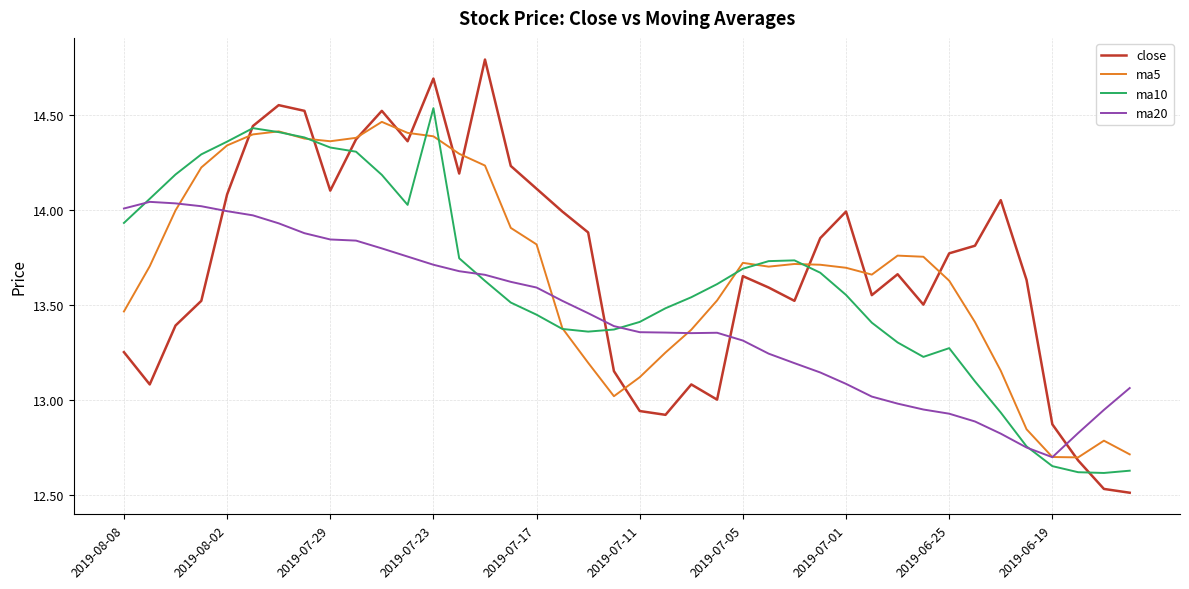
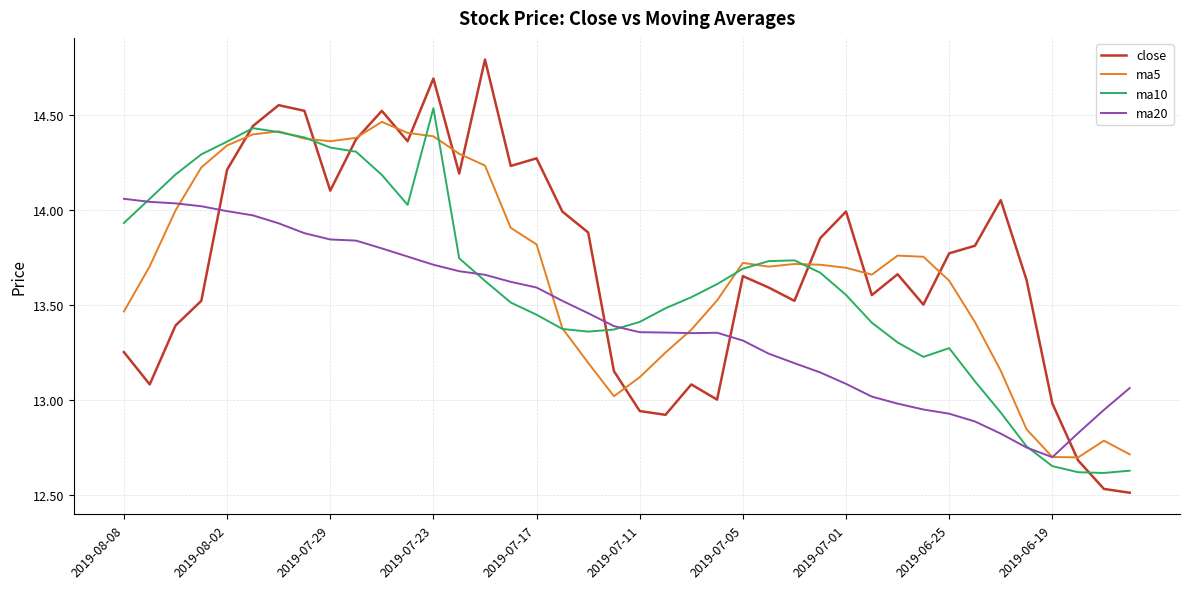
ma20, 2019-08-08: 14.01 -> 14.06
close, 2019-08-02: 14.08 -> 14.21
close, 2019-07-17: 14.11 -> 14.27
close, 2019-06-19: 12.87 -> 12.98
